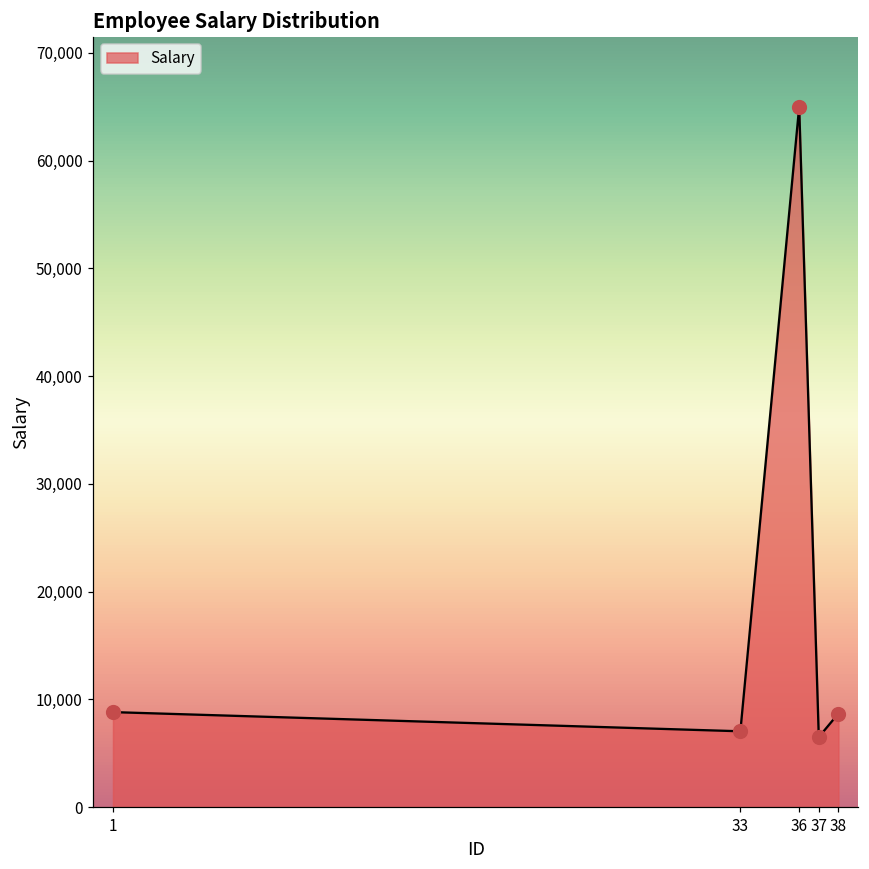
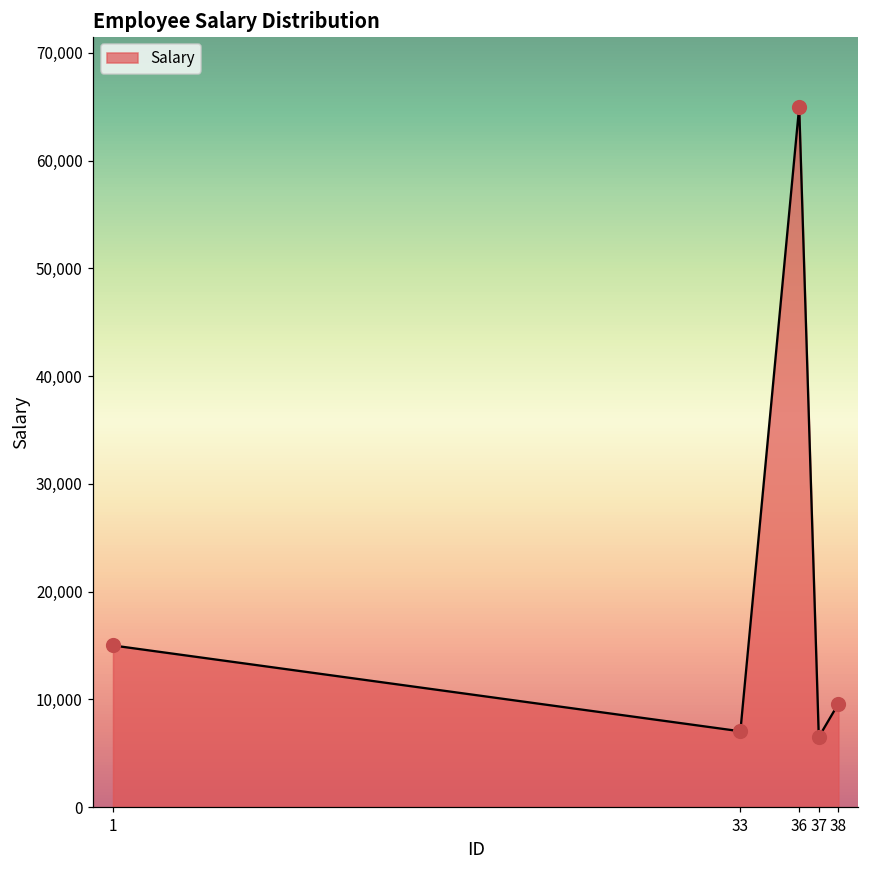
1: 9,000 -> 15,000
38: 9,000 -> 10,000
